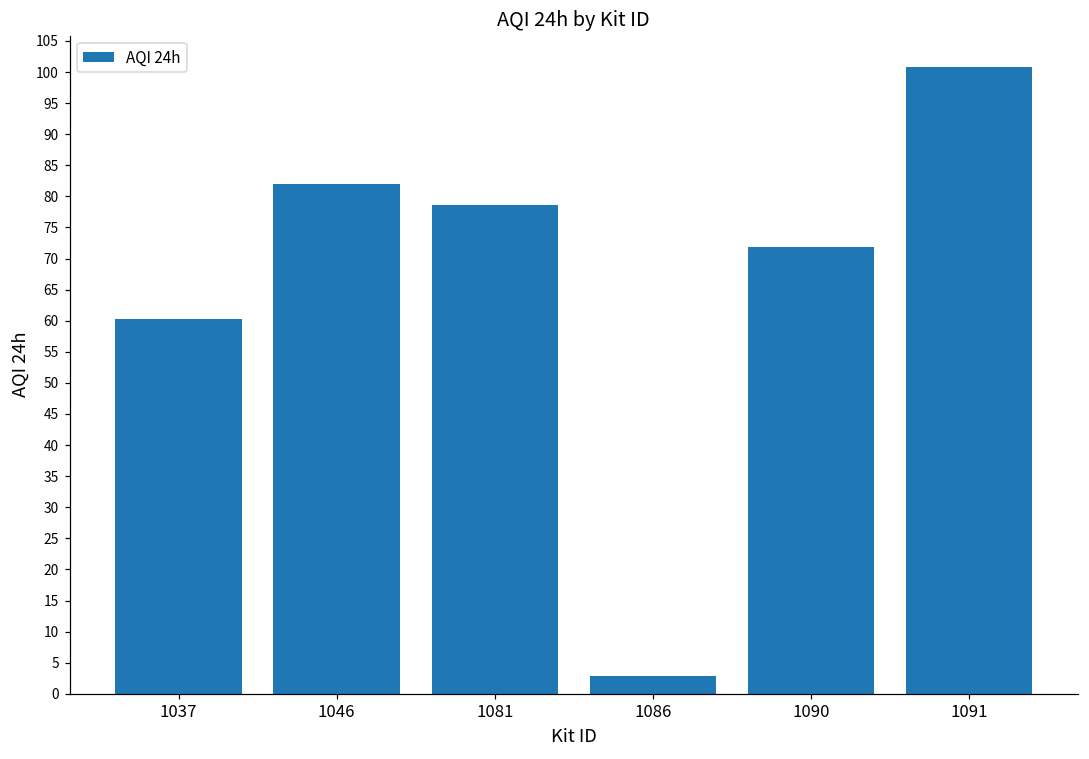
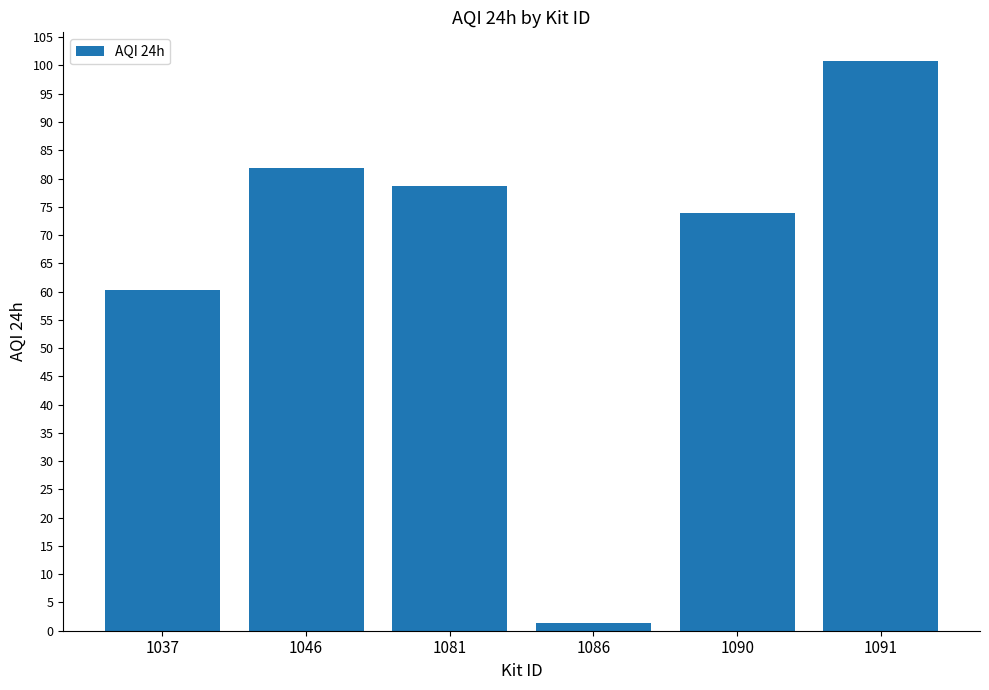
1086: 3 -> 1
1090: 72 -> 74
